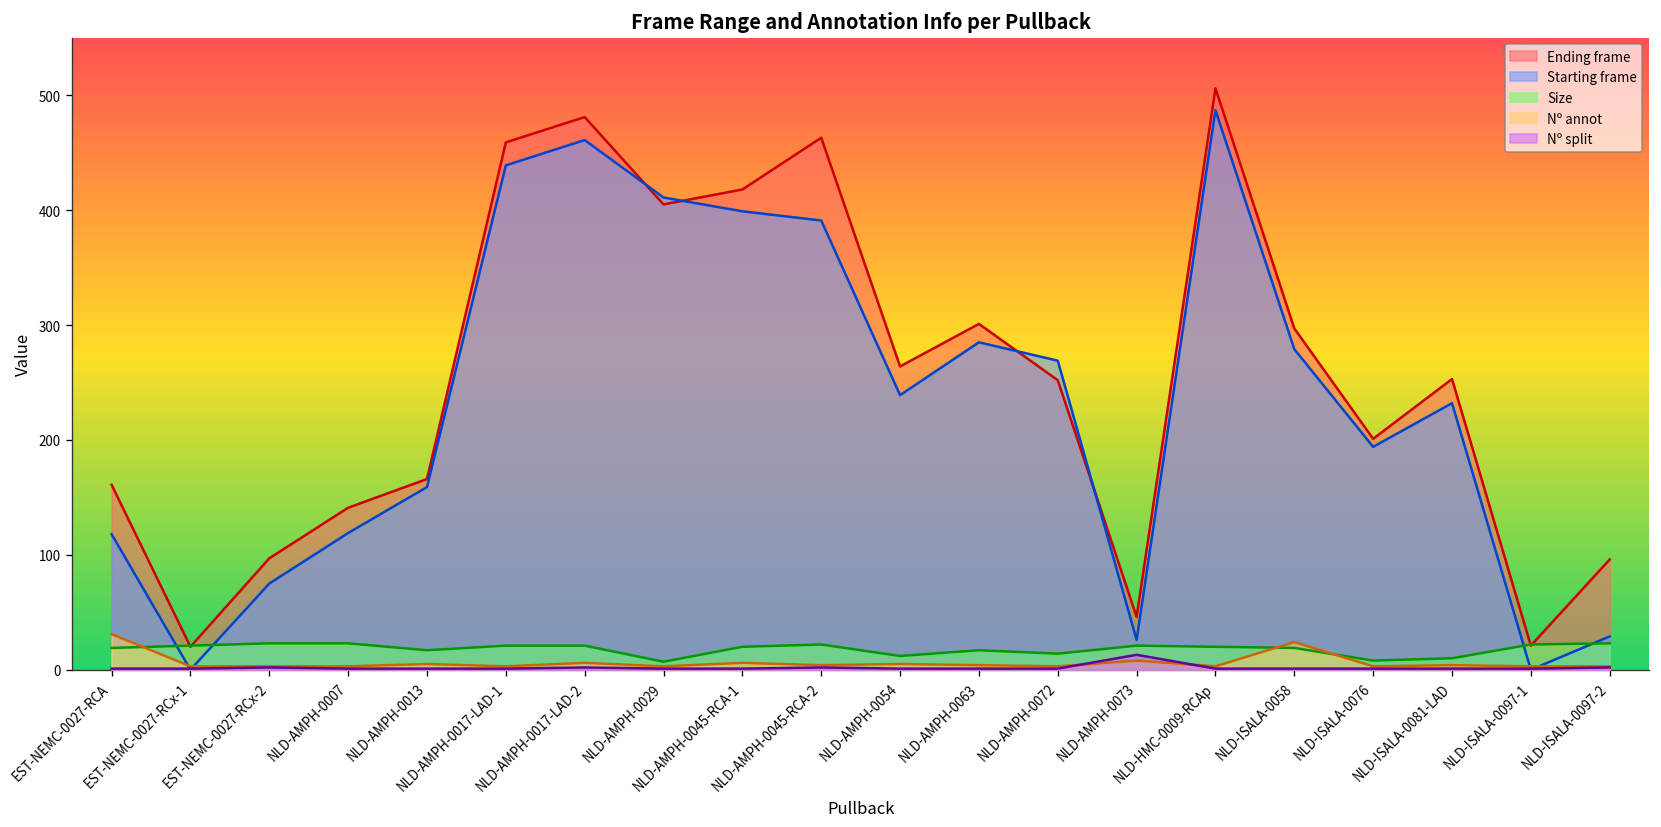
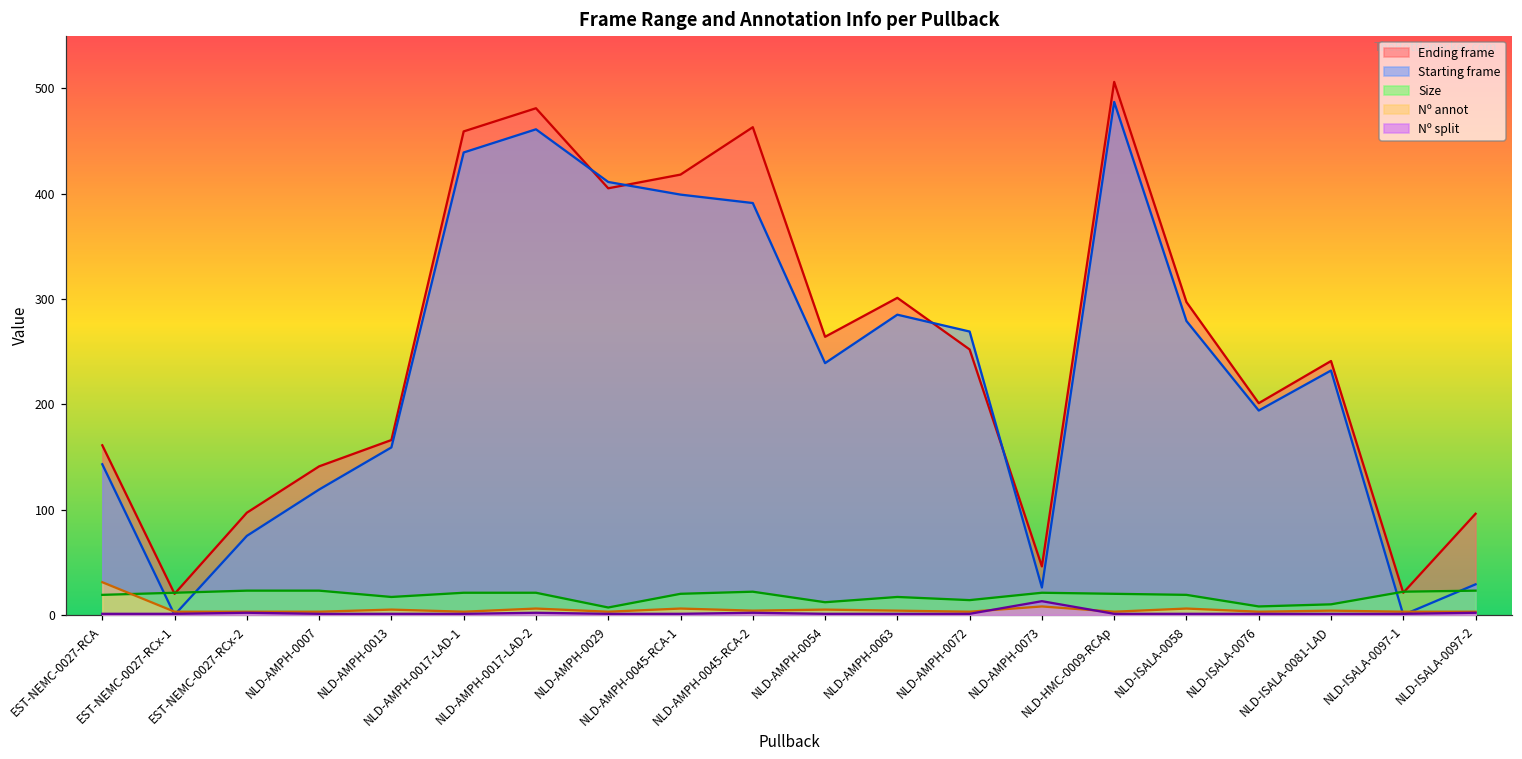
Starting frame, EST-NEMC-0027-RCA: 120 -> 140
Nº annot, NLD-ISALA-0058: 20 -> 10
Ending frame, NLD-ISALA-0081-LAD: 250 -> 240
